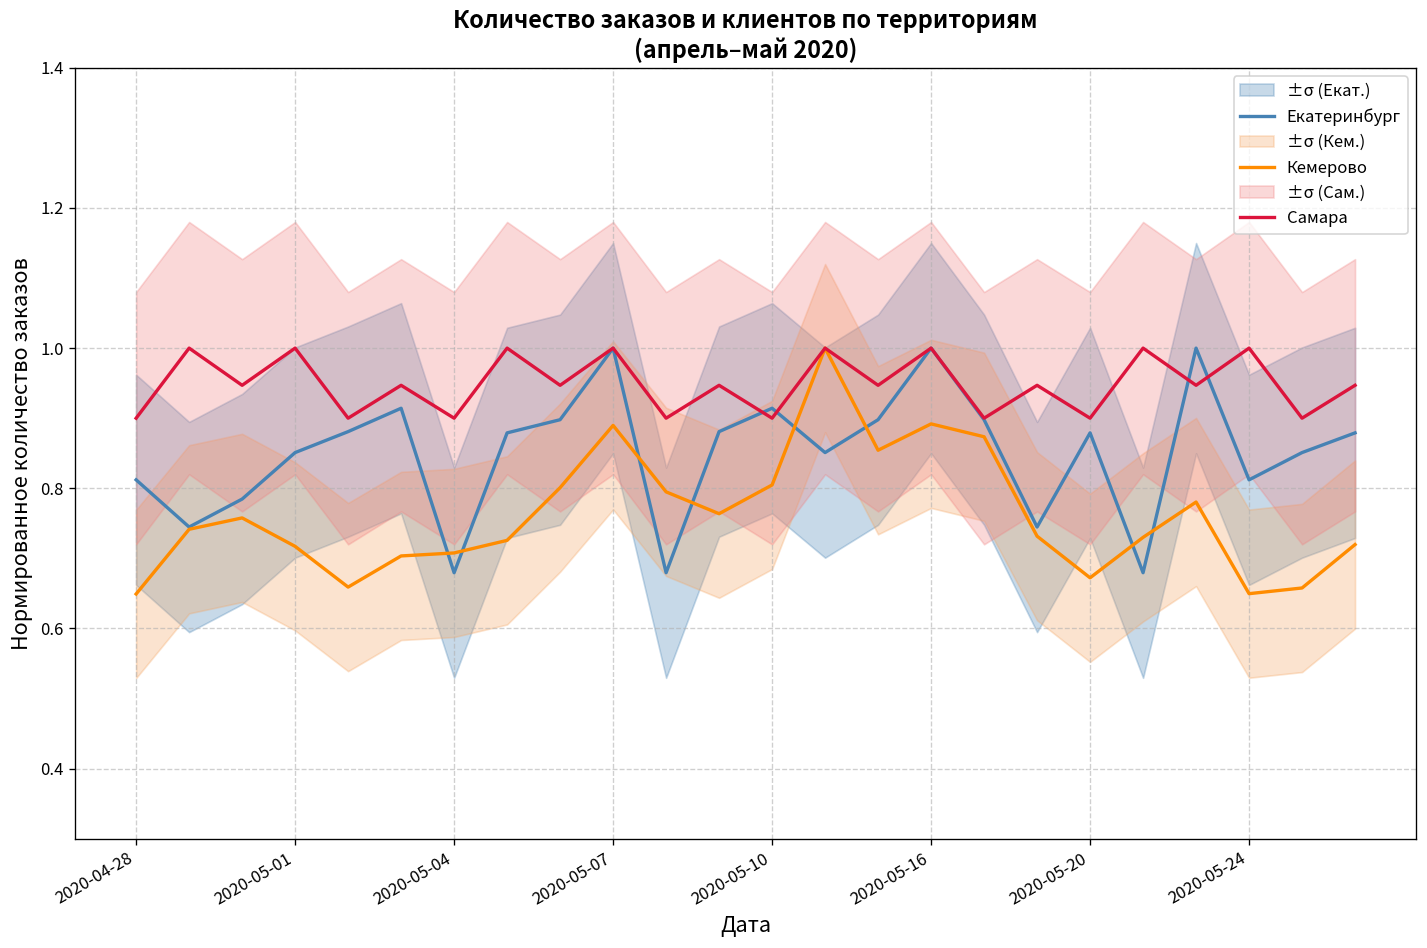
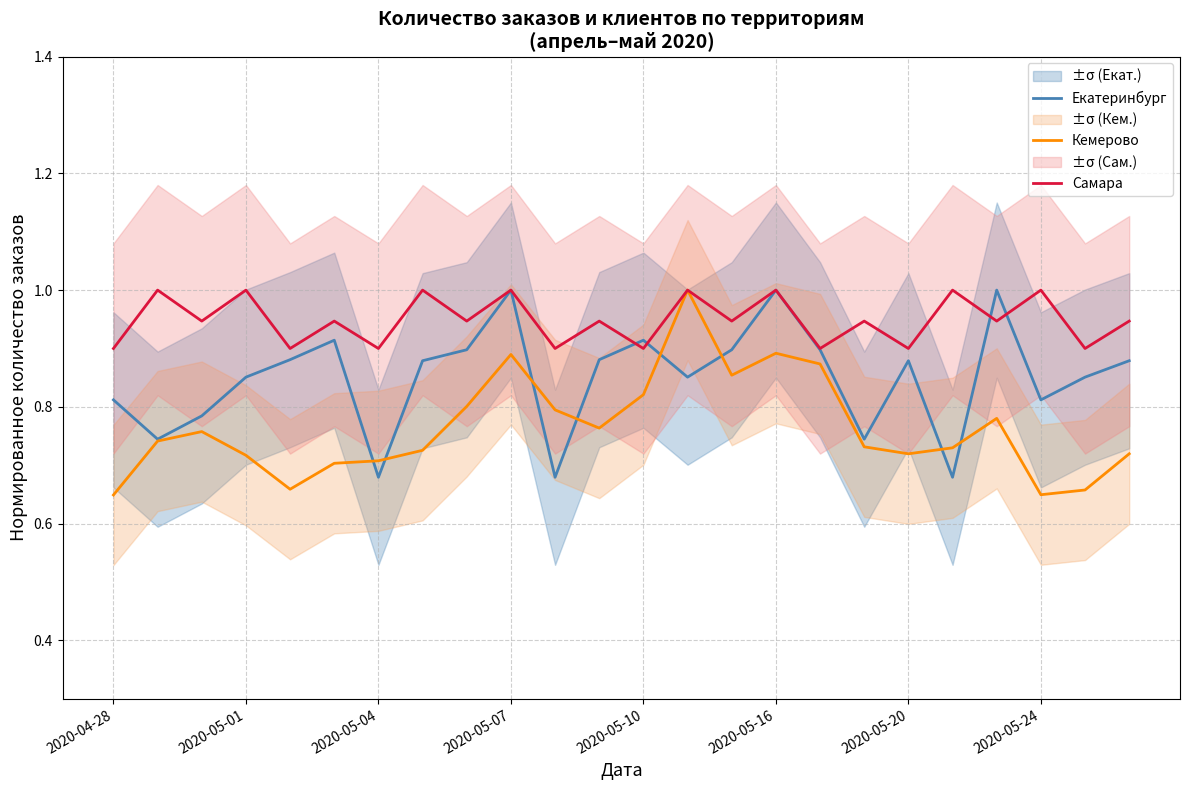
Кемерово, 2020-05-10: 0.80 -> 0.82
Кемерово, 2020-05-20: 0.67 -> 0.72
